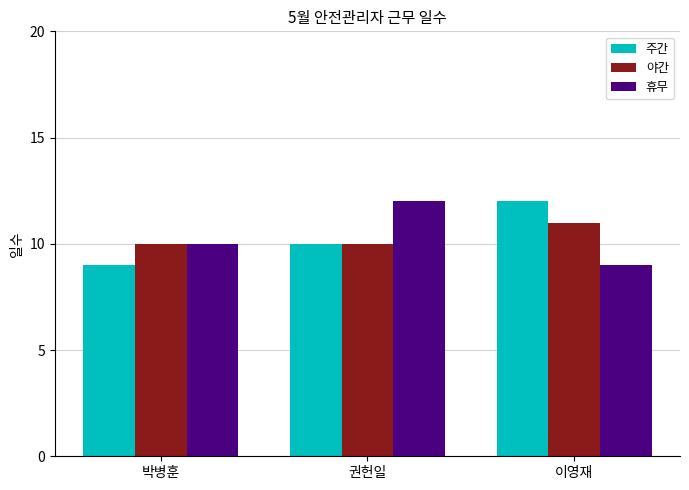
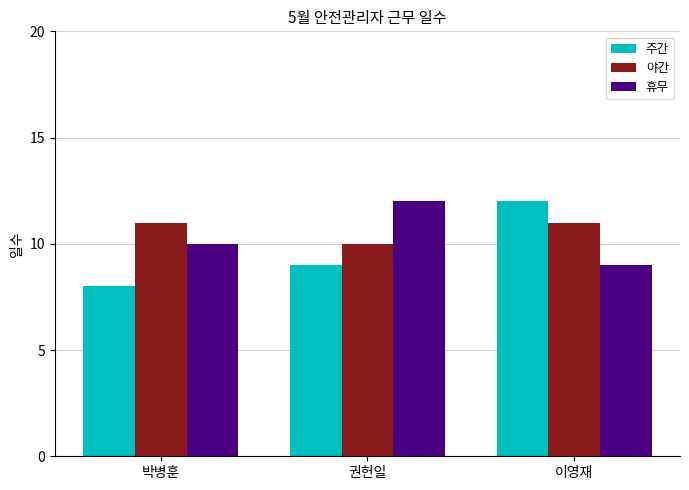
주간, 박병훈: 9 -> 8
야간, 박병훈: 10 -> 11
주간, 권헌일: 10 -> 9
